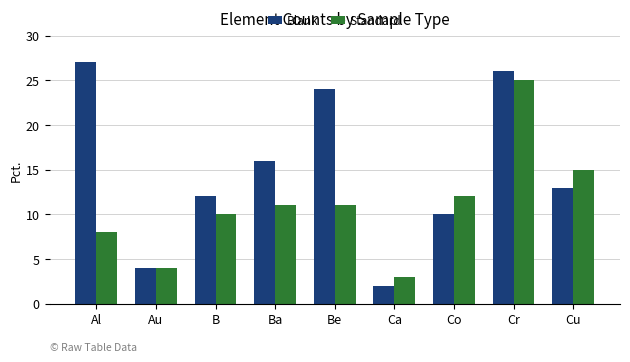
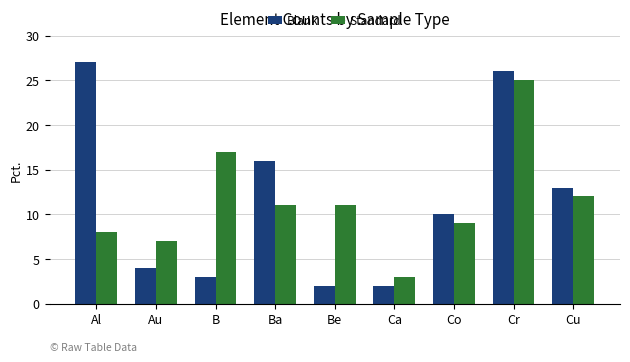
Standard, Au: 4 -> 7
Blank, B: 12 -> 3
Standard, B: 10 -> 17
Blank, Be: 24 -> 2
Standard, Co: 12 -> 9
Standard, Cu: 15 -> 12
